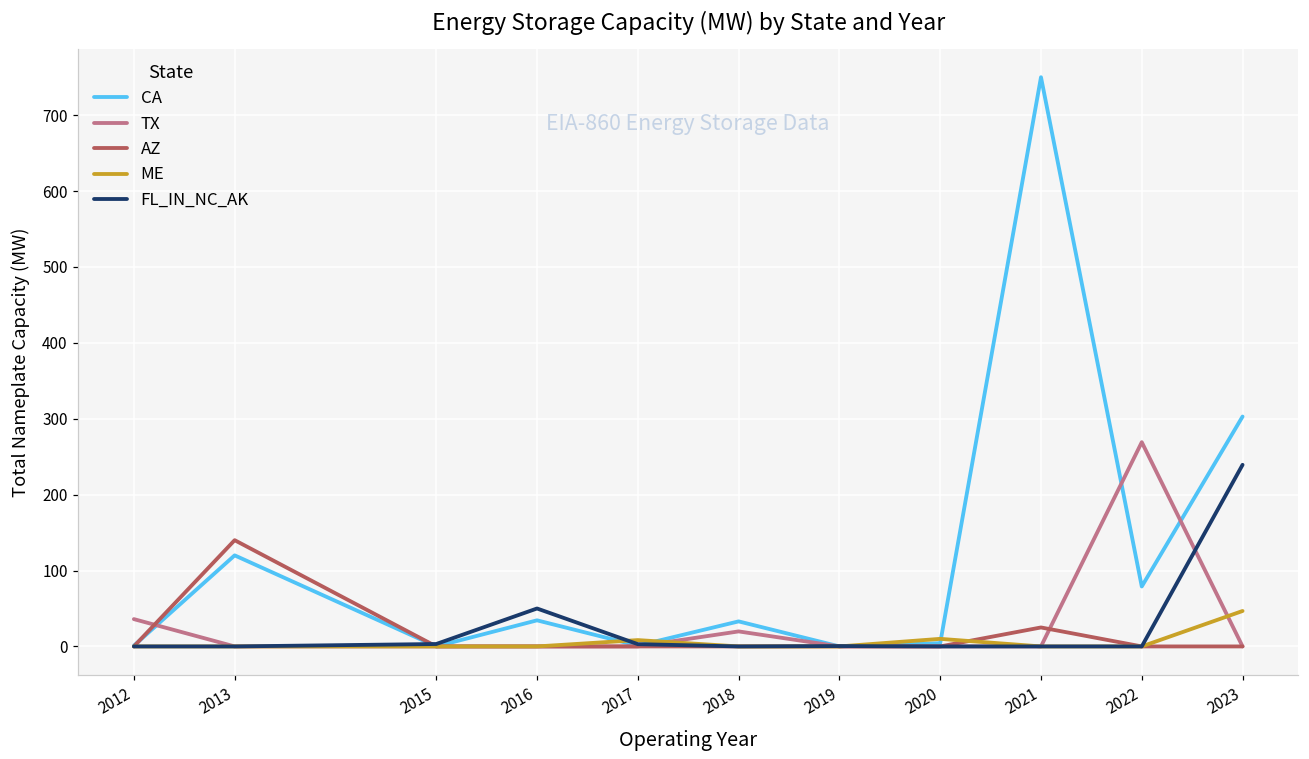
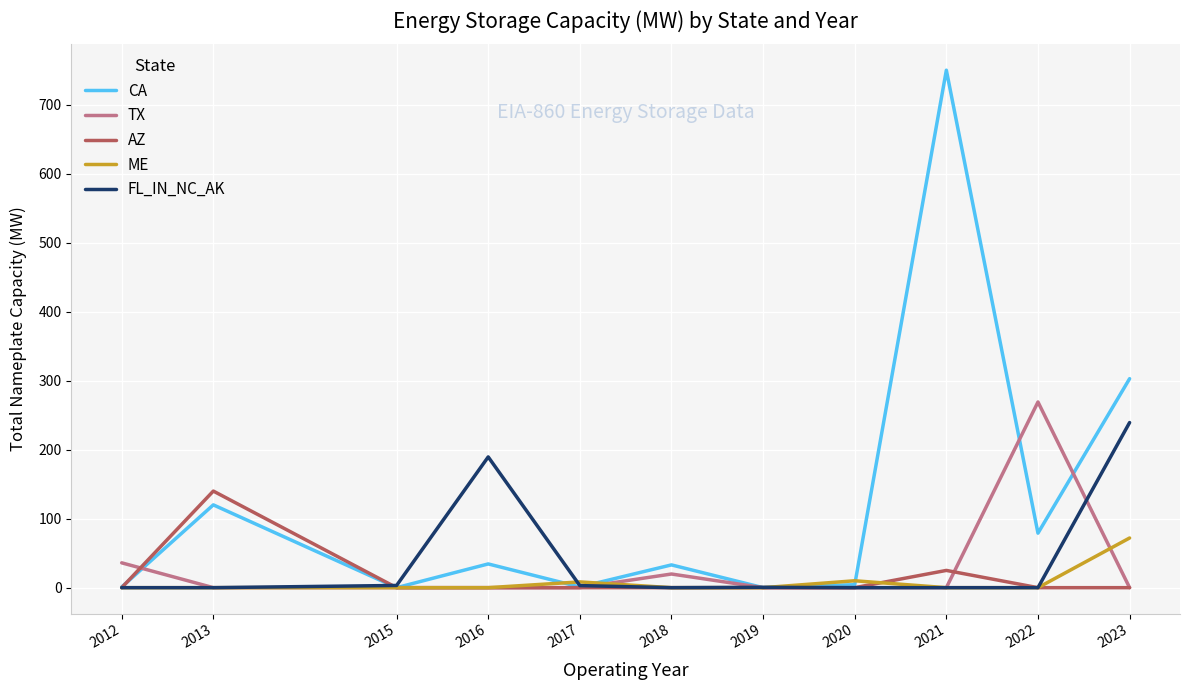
FL_IN_NC_AK, 2016: 50 -> 190
ME, 2023: 50 -> 70
